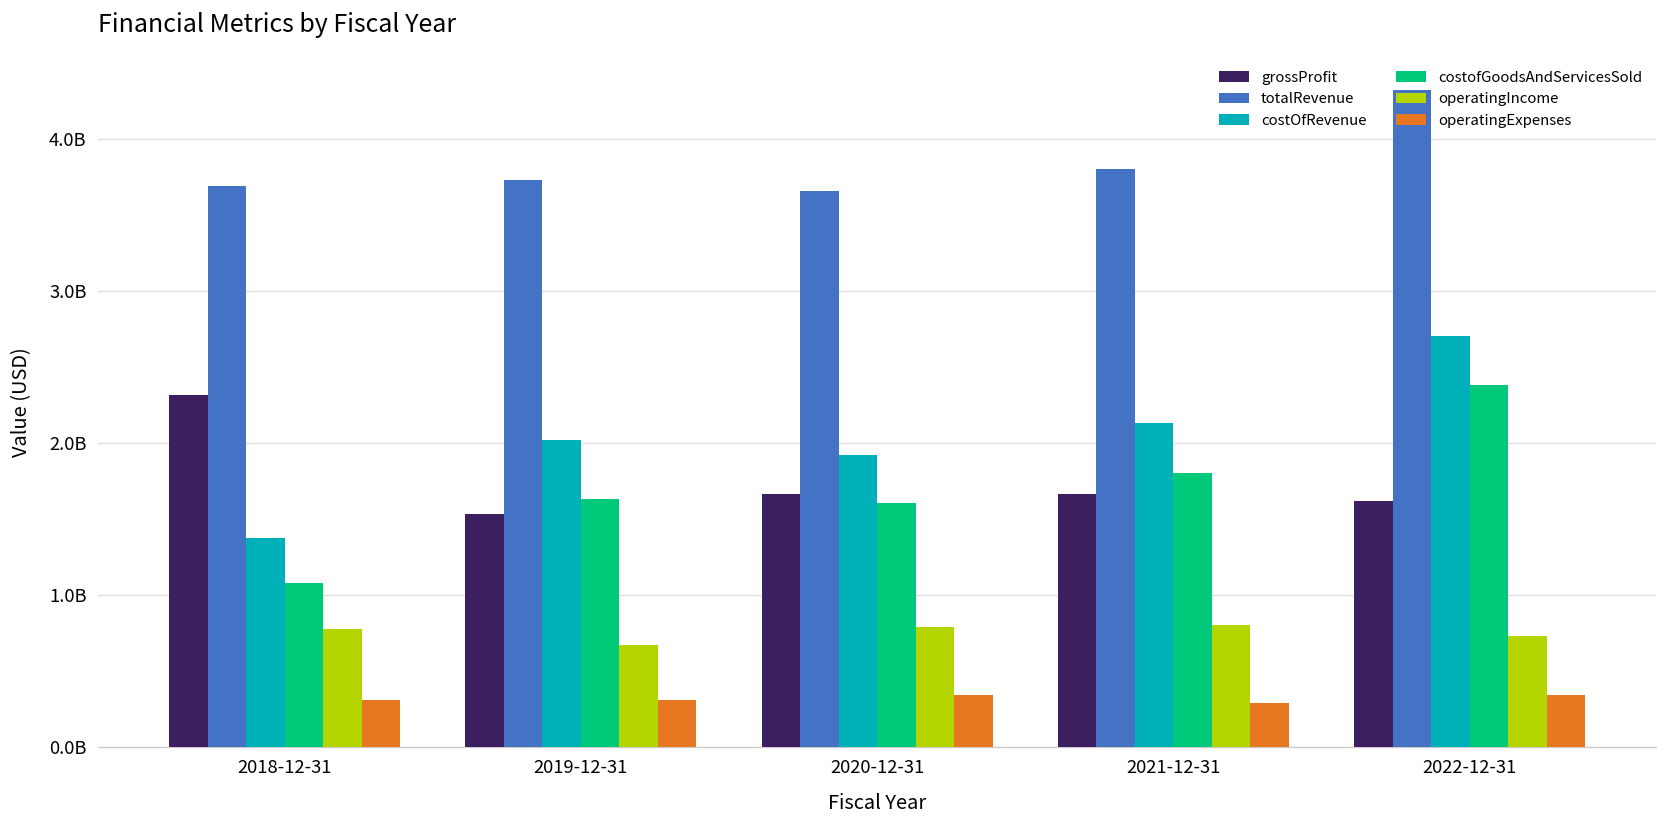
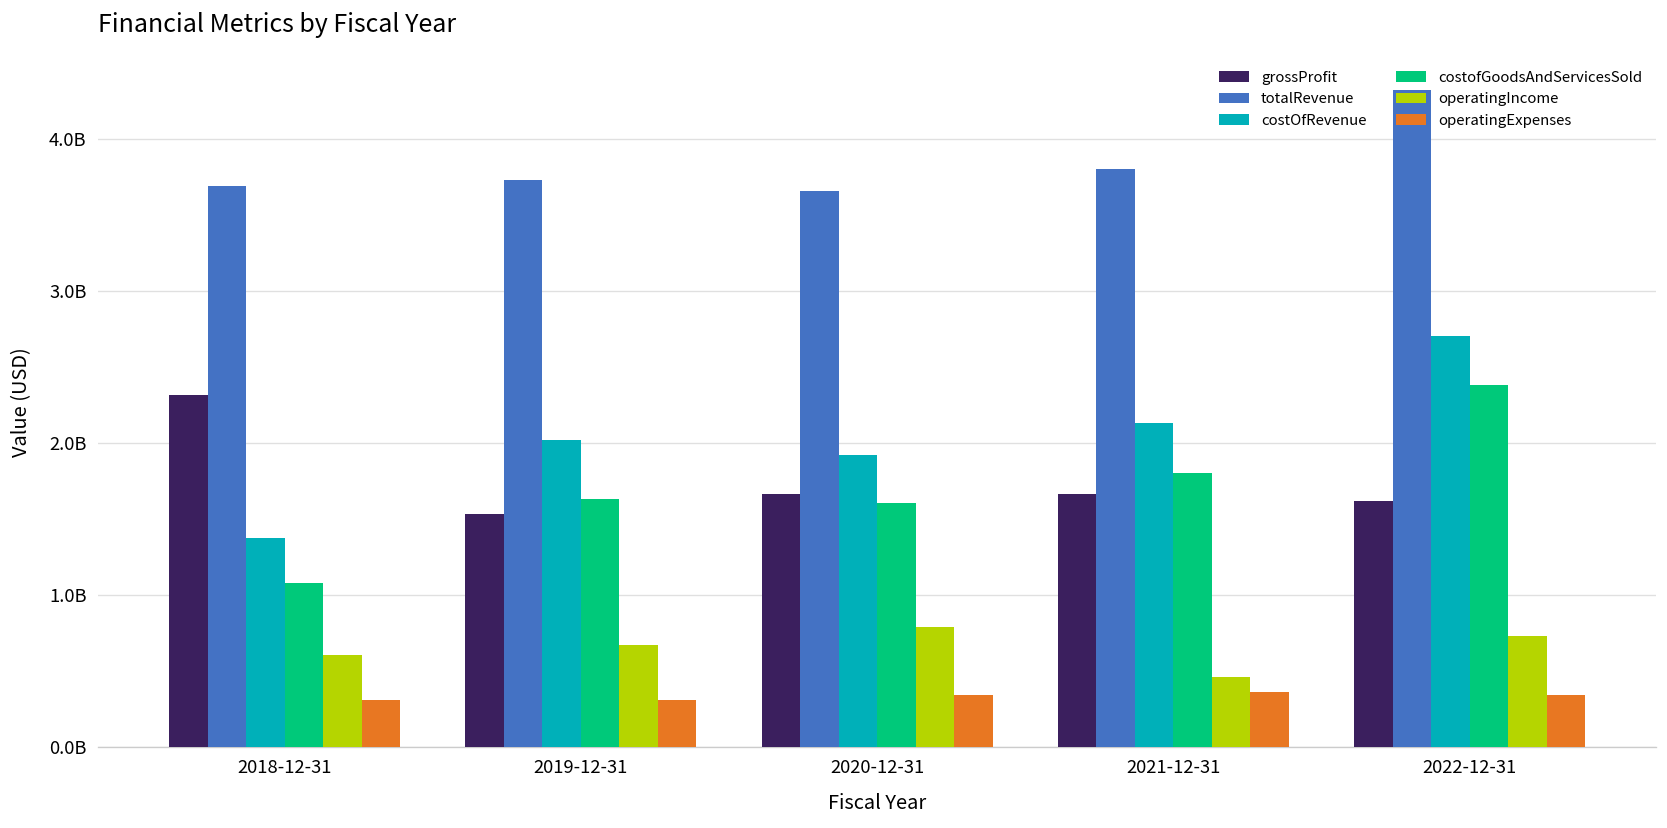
operatingIncome, 2018-12-31: 770000000 -> 610000000
operatingIncome, 2021-12-31: 810000000 -> 460000000
operatingExpenses, 2021-12-31: 290000000 -> 360000000
